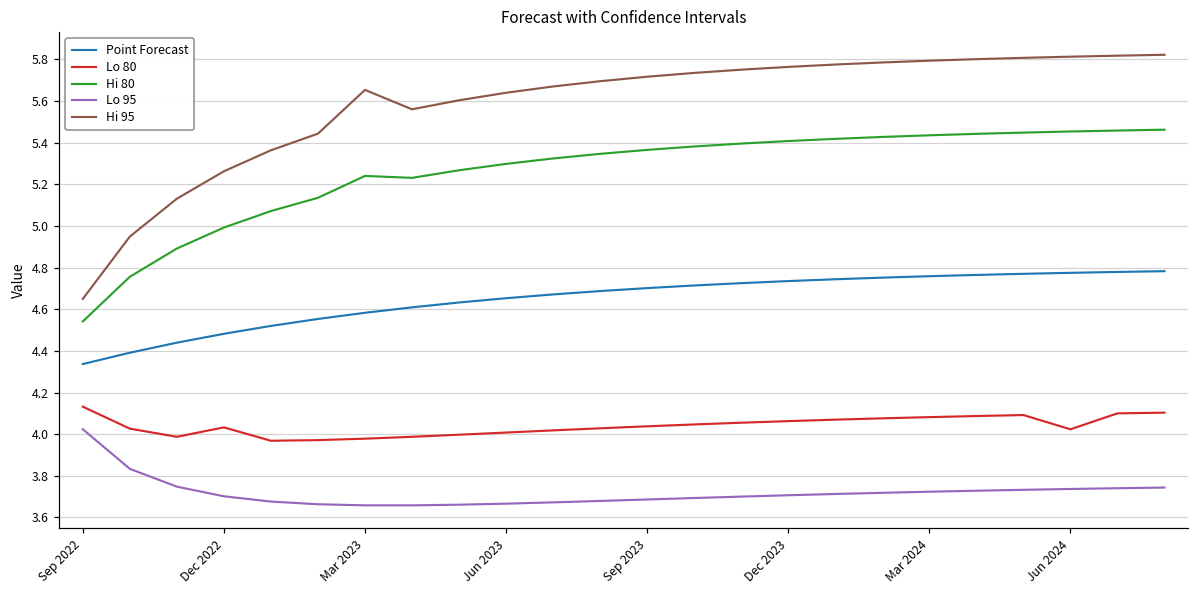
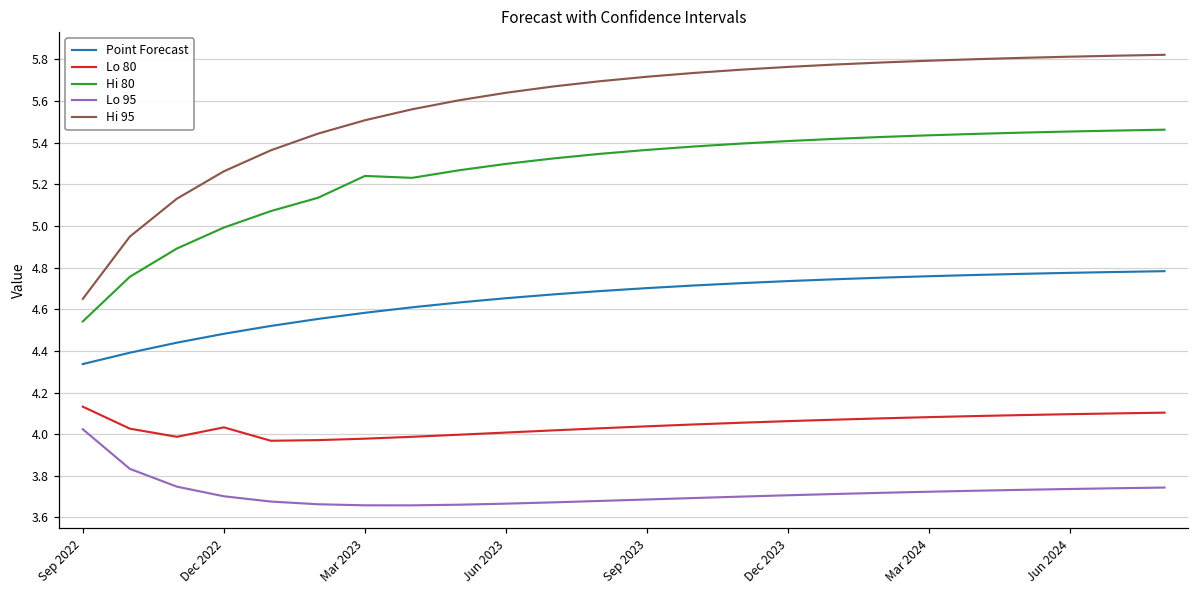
Hi 95, Mar 2023: 5.65 -> 5.51
Lo 80, Jun 2024: 4.02 -> 4.10
